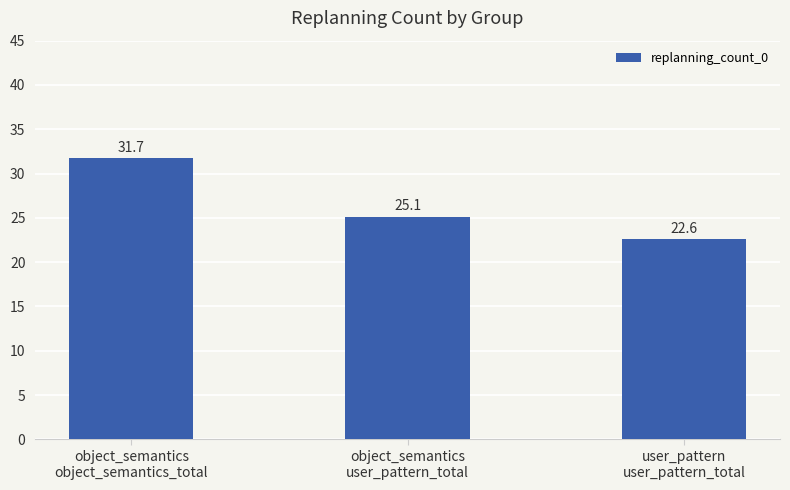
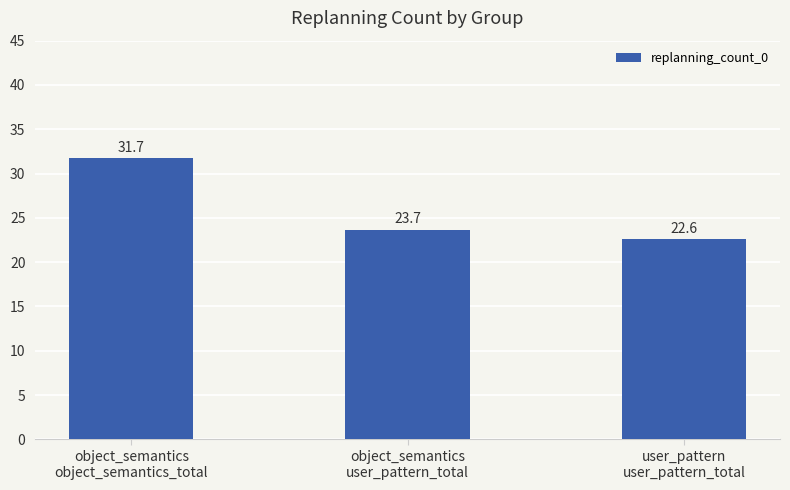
object_semantics user_pattern_total: 25.1 -> 23.7
